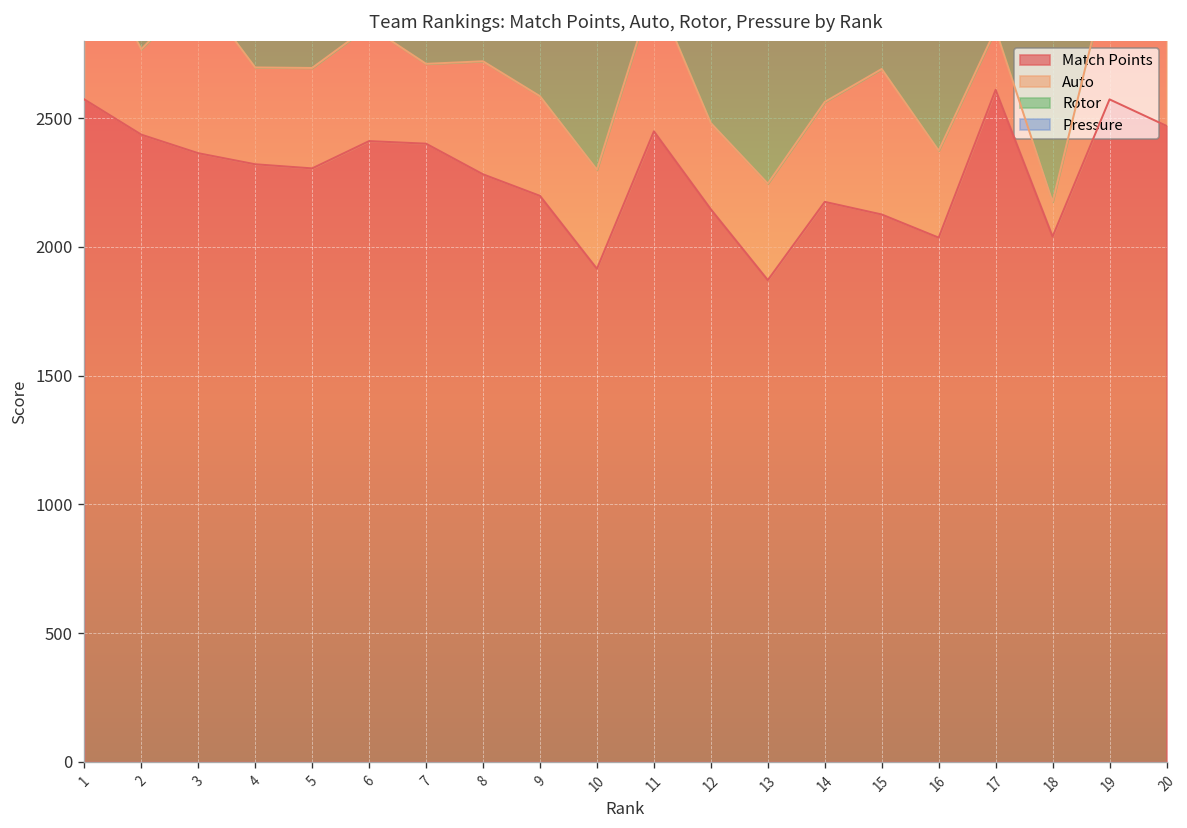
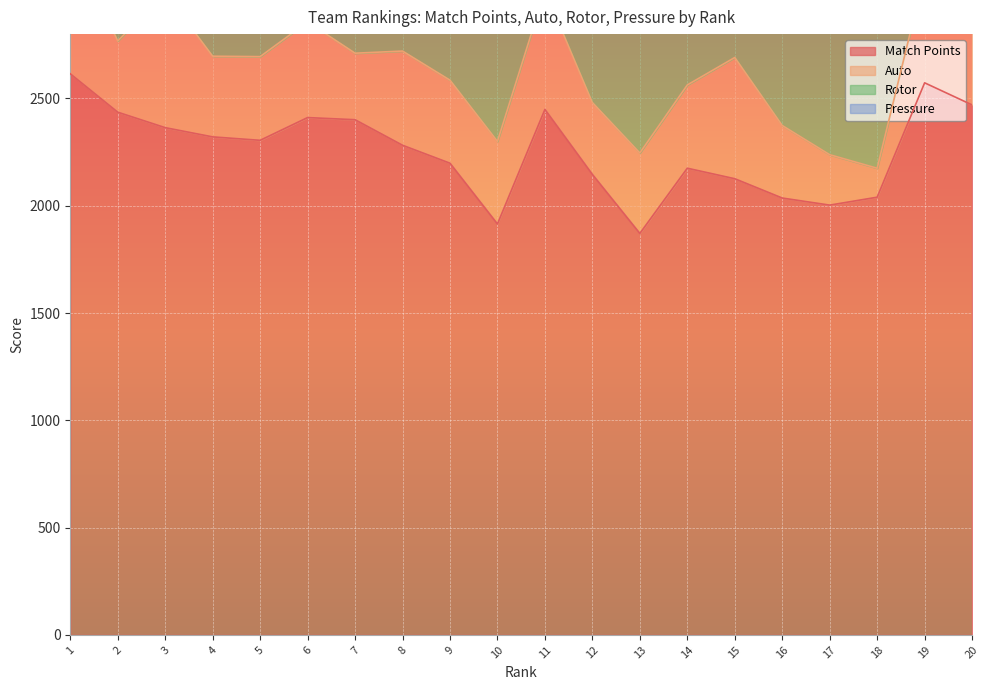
Match Points, 1: 2570 -> 2620
Match Points, 17: 2610 -> 2000
